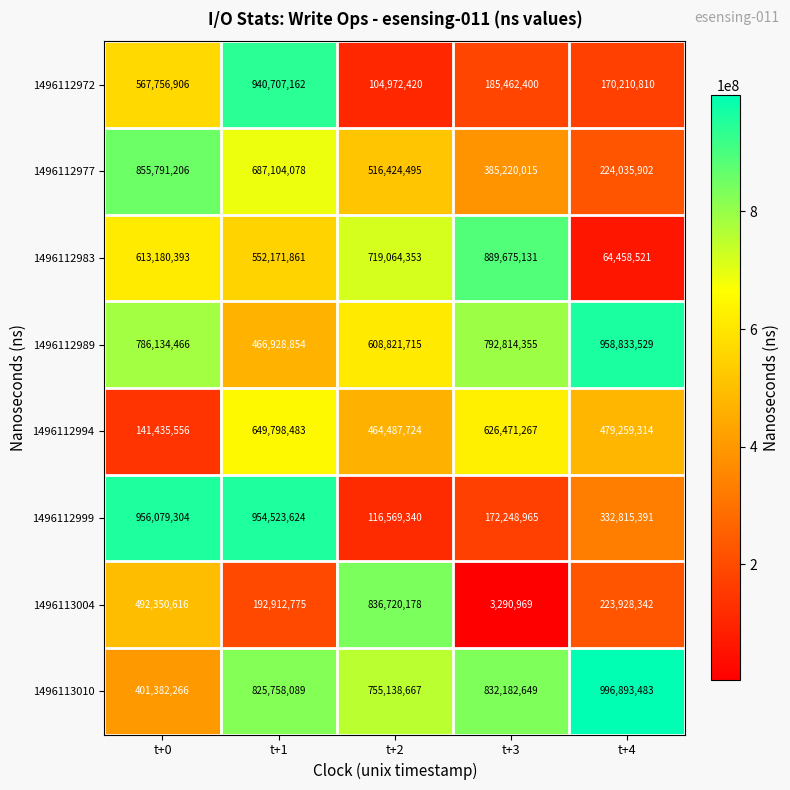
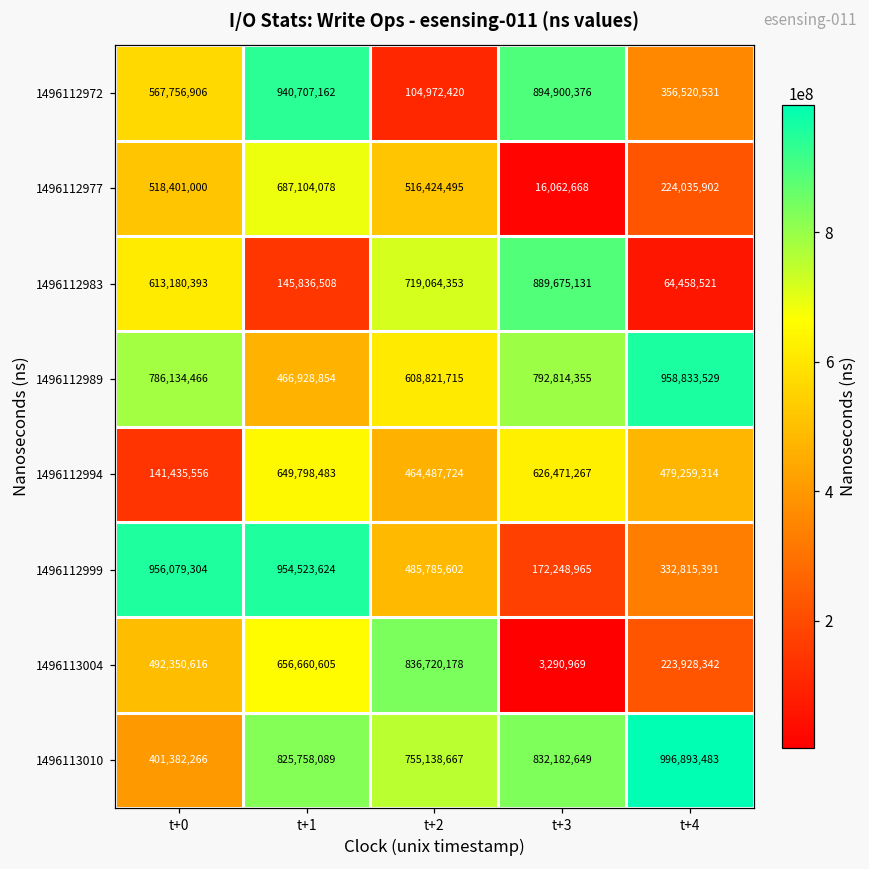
1496112972, t+3: 185,462,400 -> 894,900,376
1496112972, t+4: 170,210,810 -> 356,520,531
1496112977, t+0: 855,791,206 -> 518,401,000
1496112977, t+3: 385,220,015 -> 16,062,668
1496112983, t+1: 552,171,861 -> 145,836,508
1496112999, t+2: 116,569,340 -> 485,785,602
1496113004, t+1: 192,912,775 -> 656,660,605
